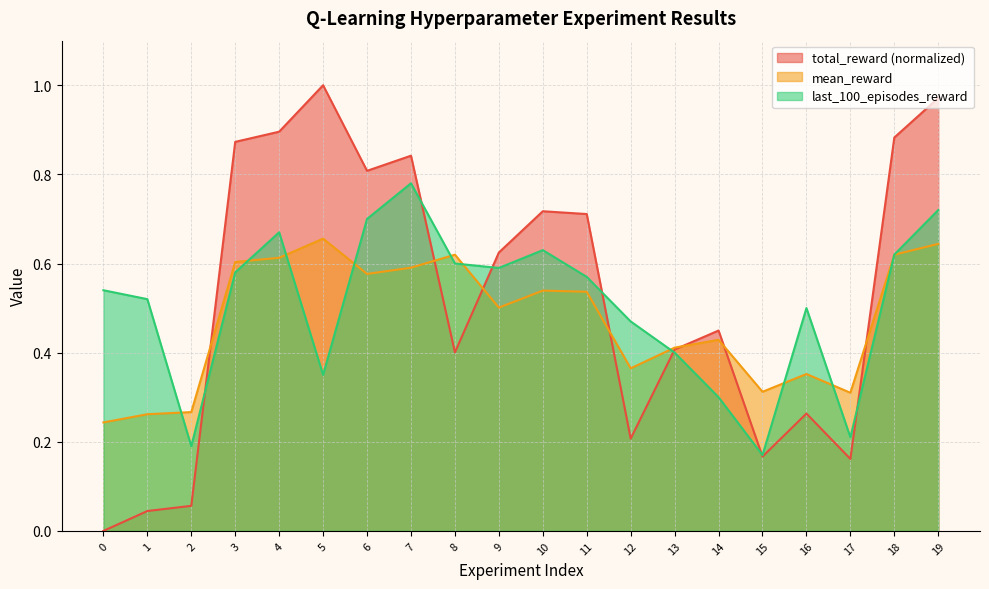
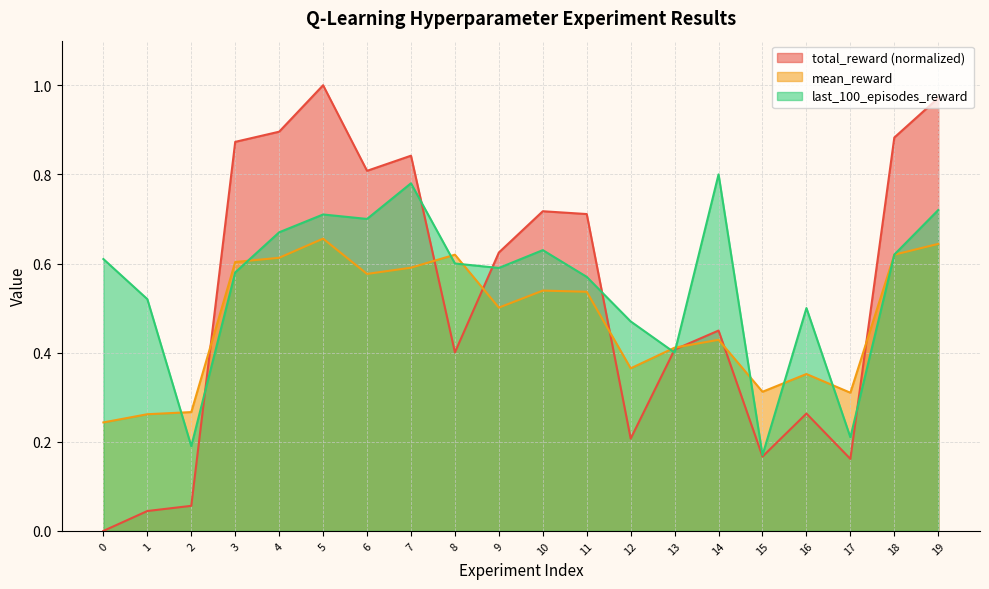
last_100_episodes_reward, 0: 0.54 -> 0.61
last_100_episodes_reward, 5: 0.35 -> 0.71
last_100_episodes_reward, 14: 0.3 -> 0.8
